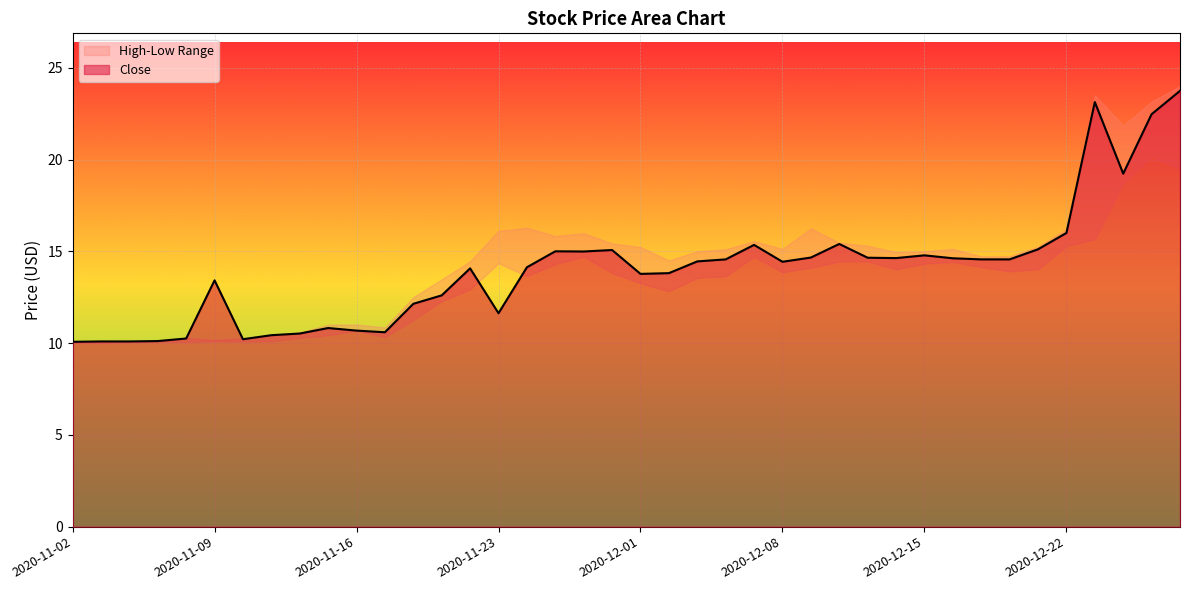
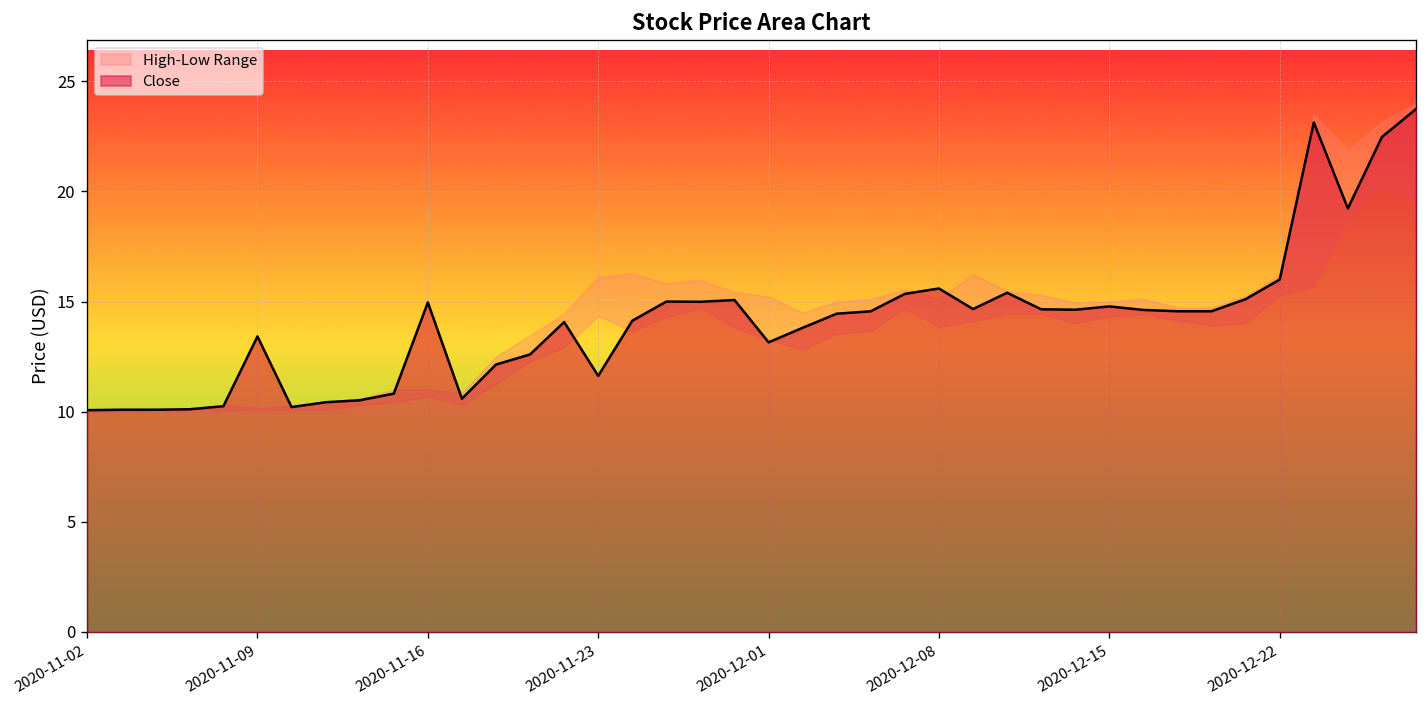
Close, 2020-11-16: 10.7 -> 15.0
Close, 2020-12-01: 13.8 -> 13.1
Close, 2020-12-08: 14.4 -> 15.6
